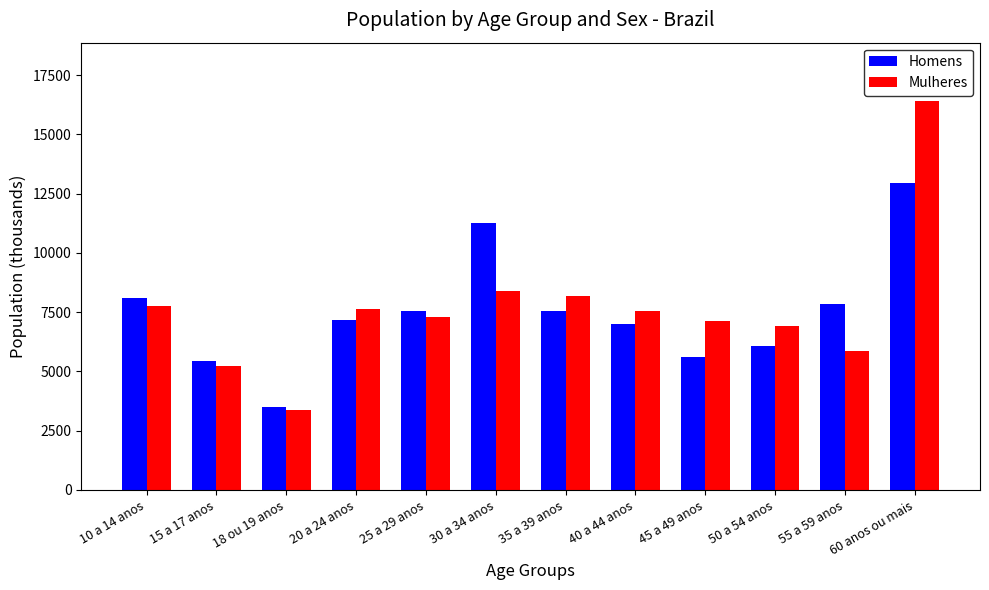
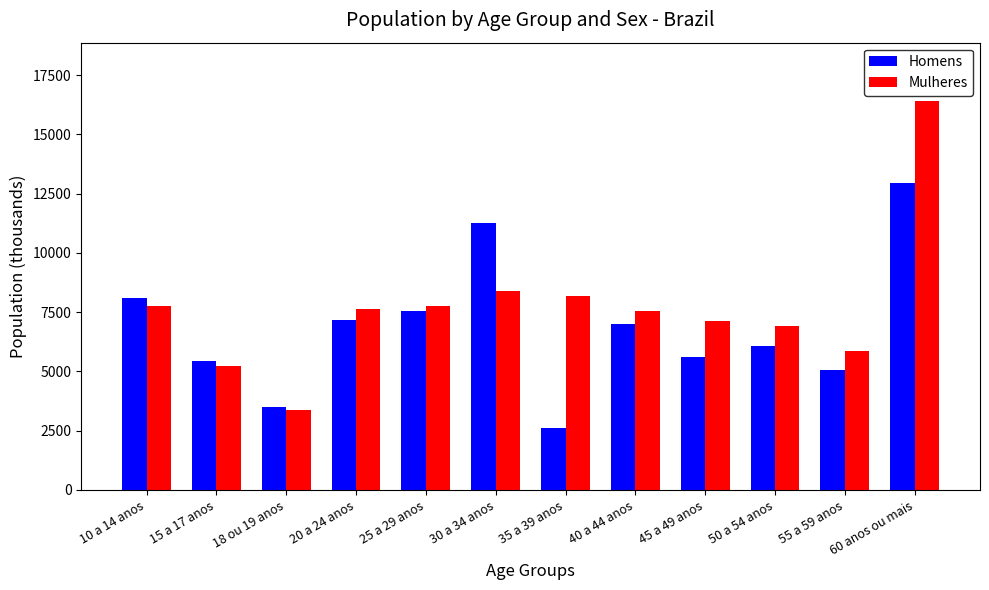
Mulheres, 25 a 29 anos: 7300 -> 7700
Homens, 35 a 39 anos: 7600 -> 2600
Homens, 55 a 59 anos: 7800 -> 5000
